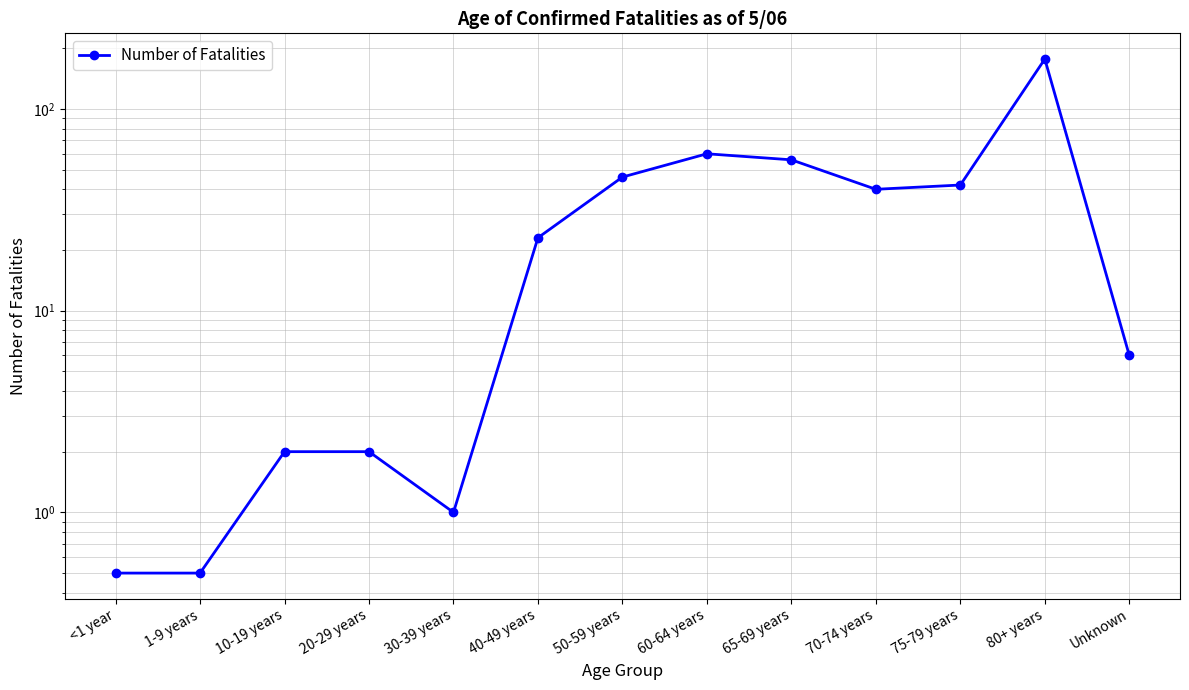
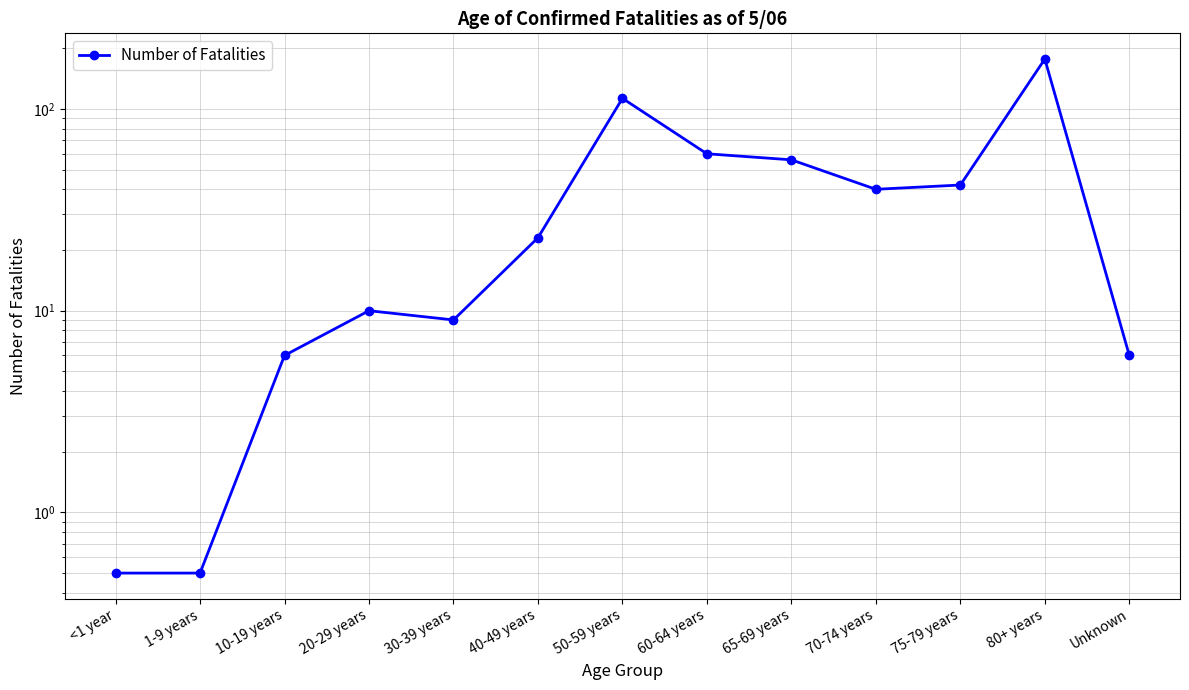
10-19 years: 2 -> 6
20-29 years: 2 -> 10
30-39 years: 1 -> 9
50-59 years: 46 -> 110
